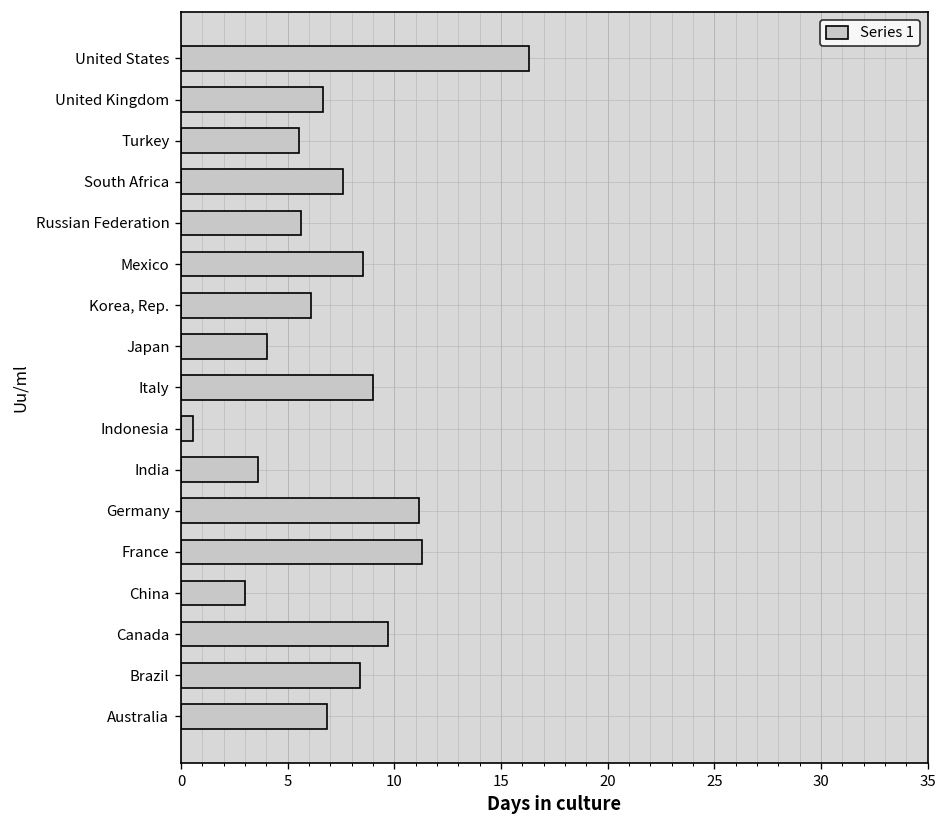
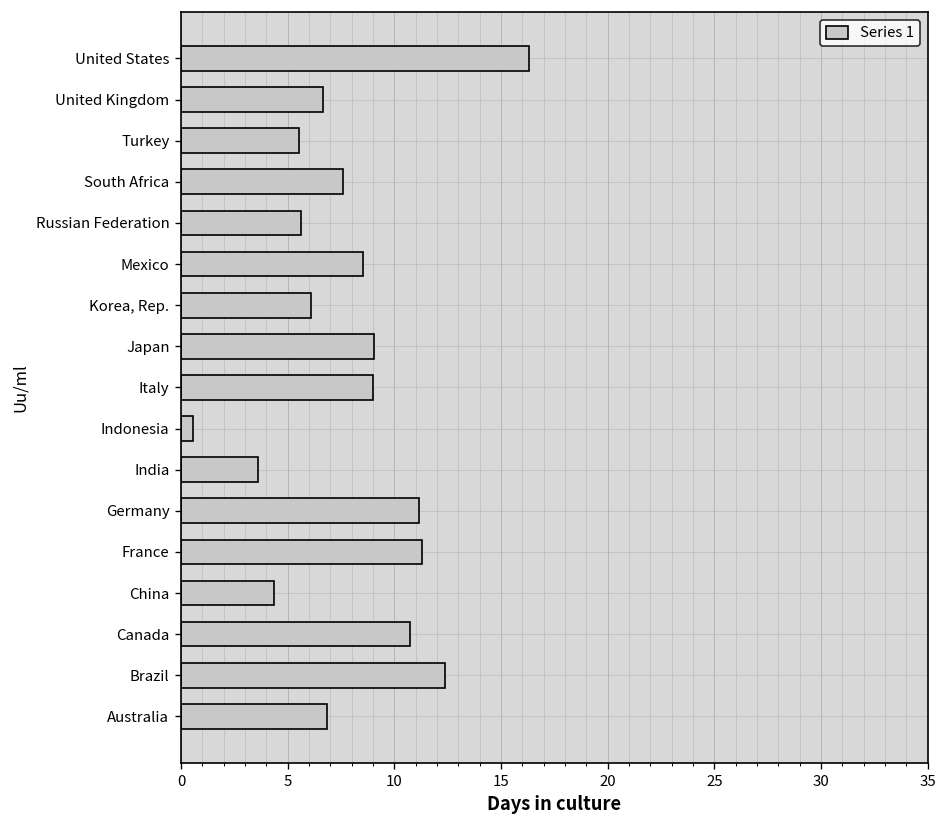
Japan: 4.1 -> 9.1
China: 3.0 -> 4.3
Canada: 9.7 -> 10.8
Brazil: 8.4 -> 12.4
